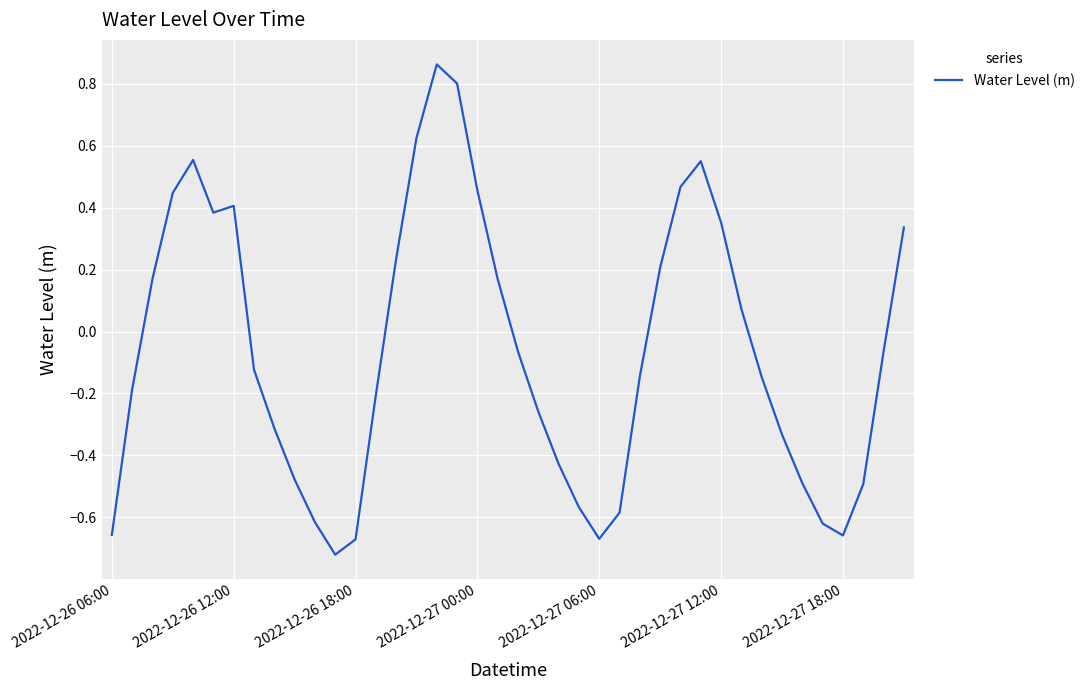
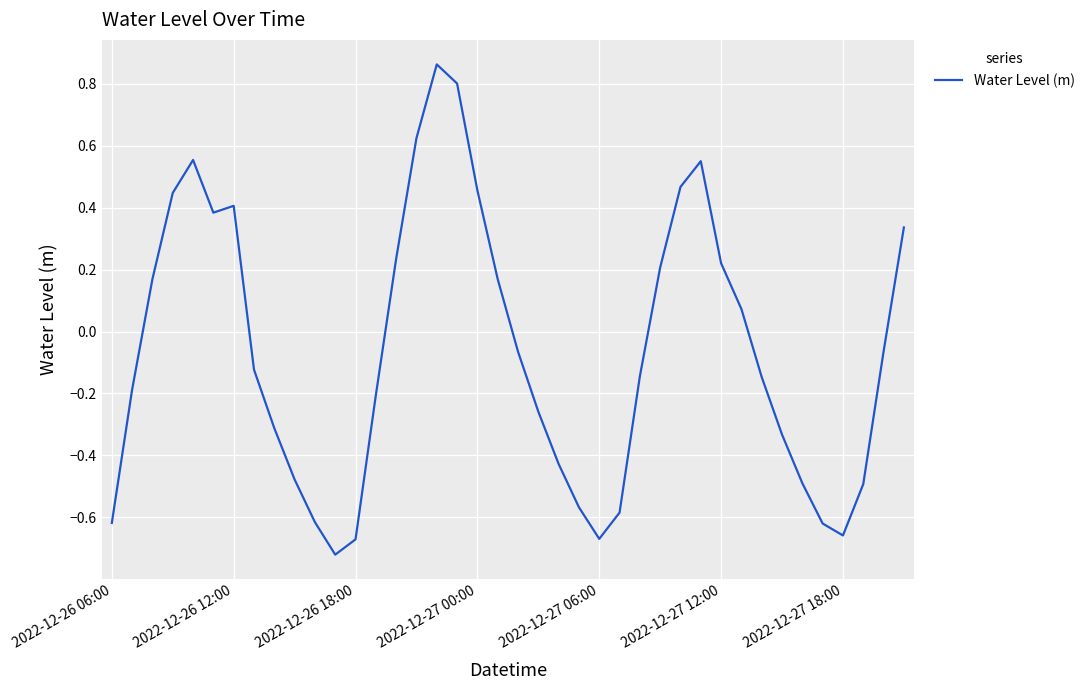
2022-12-26 06:00: -0.66 -> -0.62
2022-12-27 12:00: 0.35 -> 0.22
